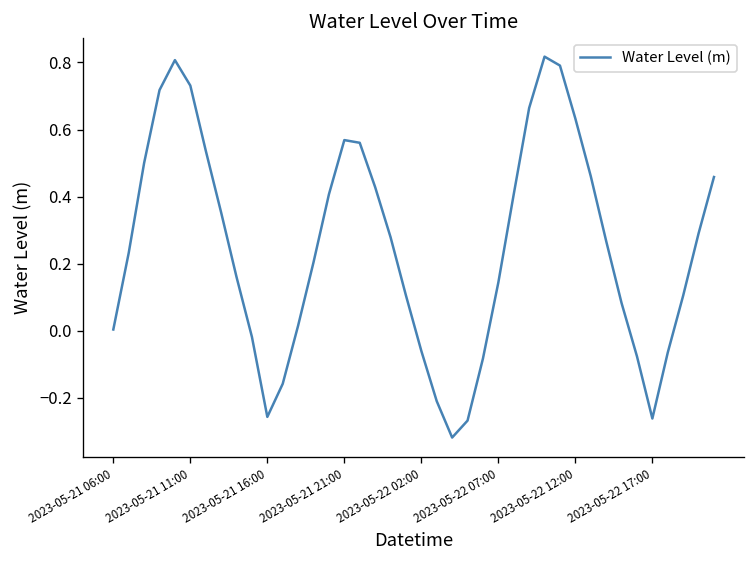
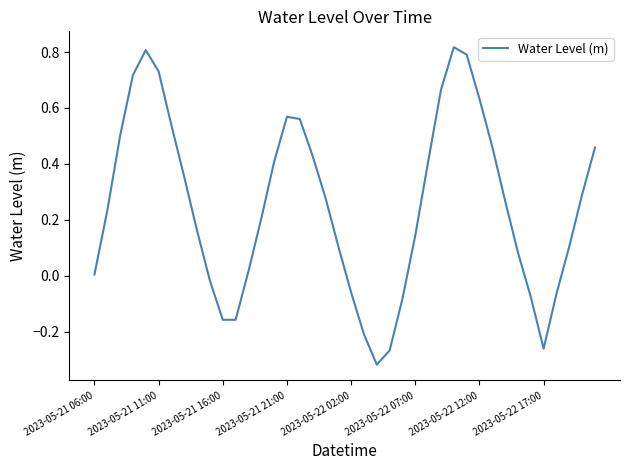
2023-05-21 16:00: -0.26 -> -0.16
